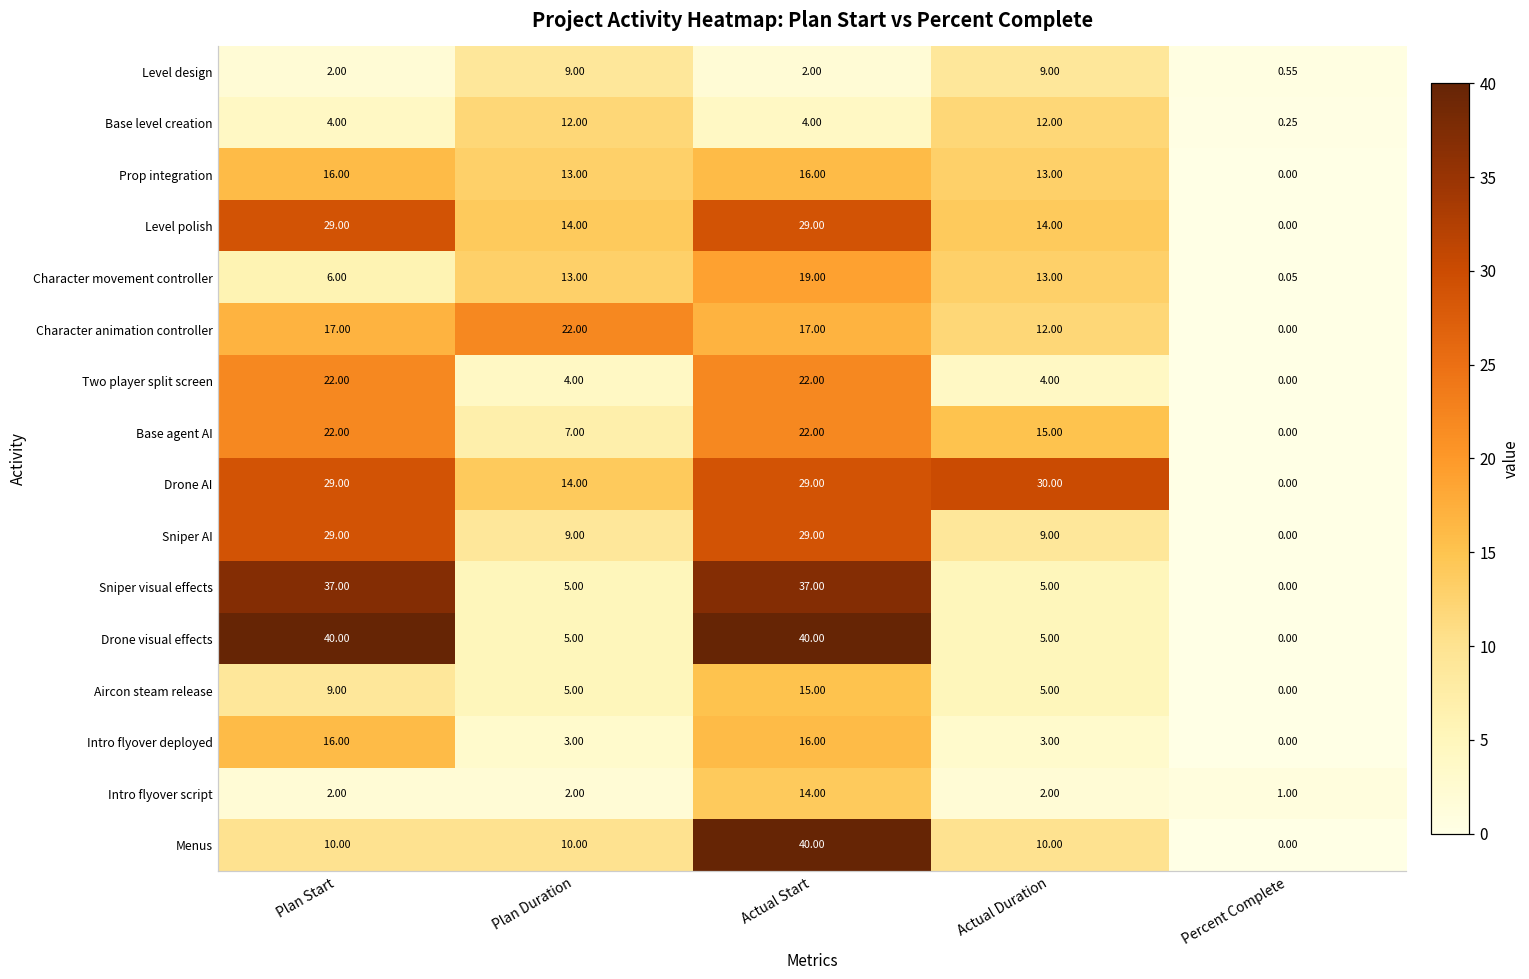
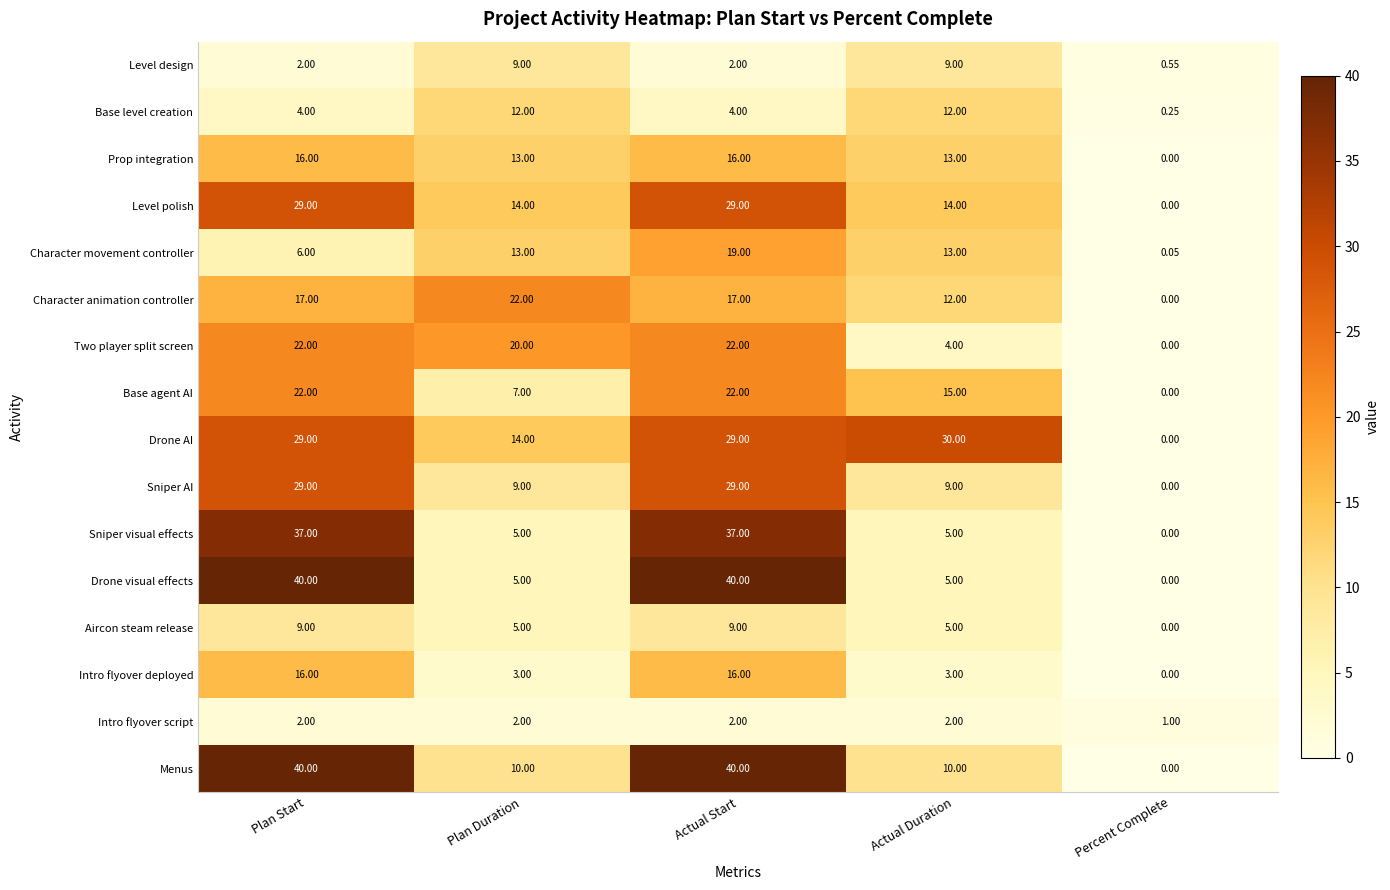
Two player split screen, Plan Duration: 4.00 -> 20.00
Aircon steam release, Actual Start: 15.00 -> 9.00
Intro flyover script, Actual Start: 14.00 -> 2.00
Menus, Plan Start: 10.00 -> 40.00
